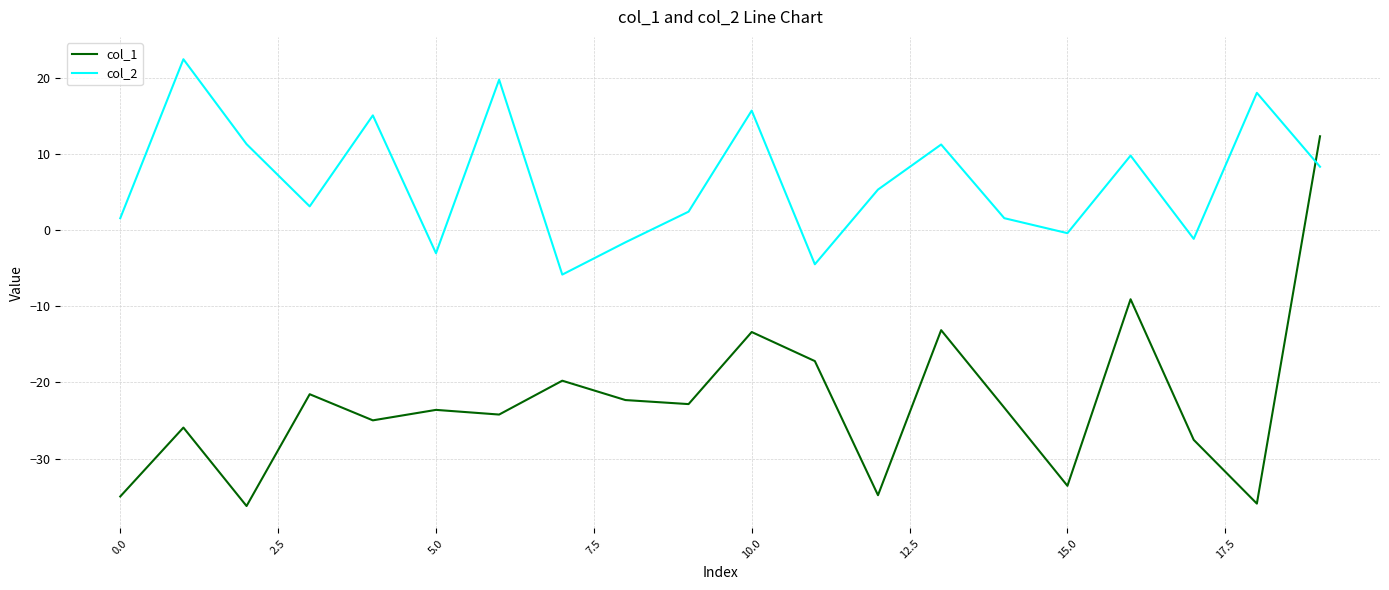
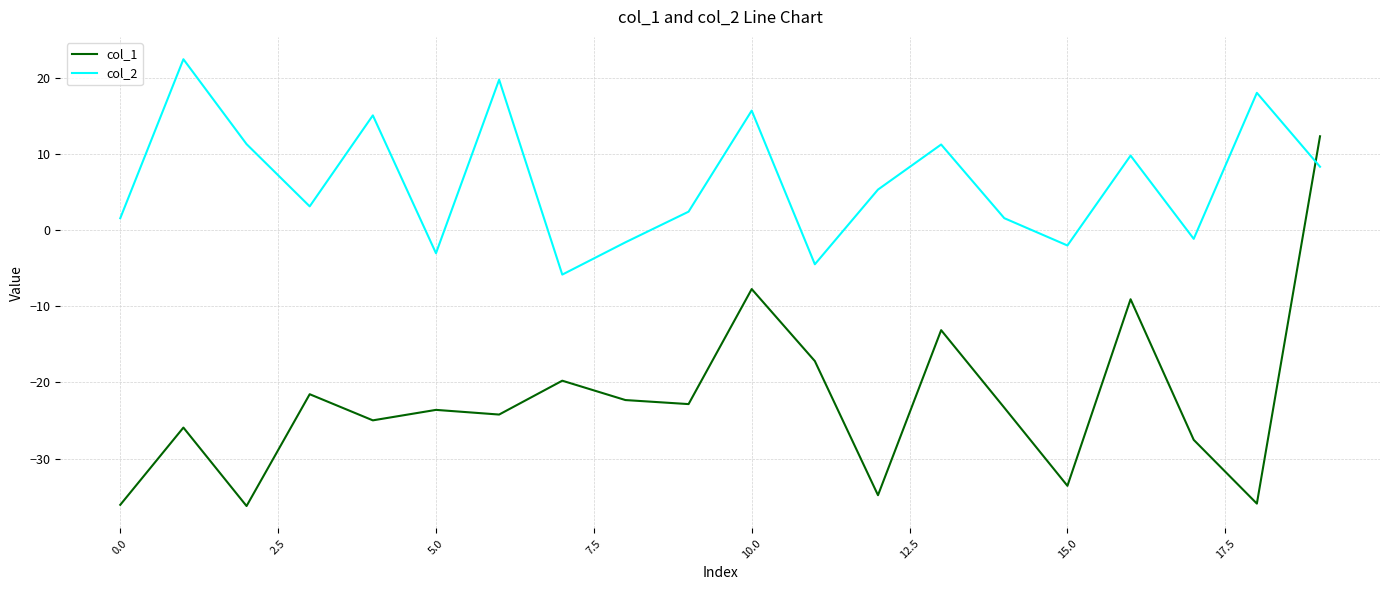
col_1, 0.0: -35 -> -36
col_1, 10.0: -13 -> -8
col_2, 15.0: 0 -> -2
